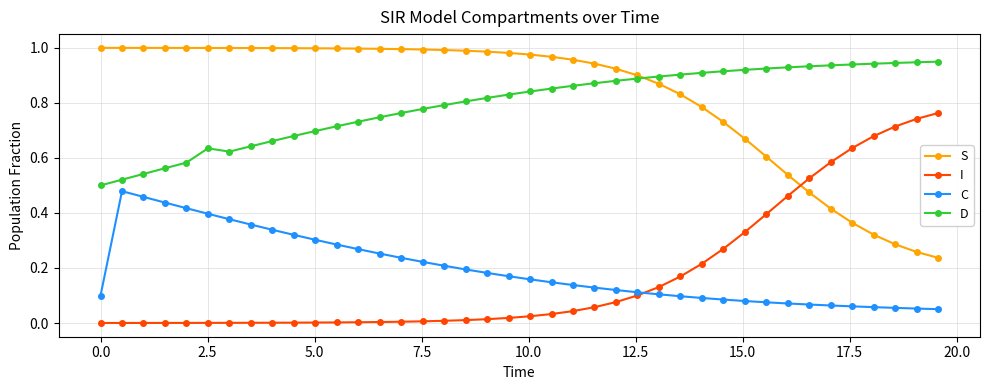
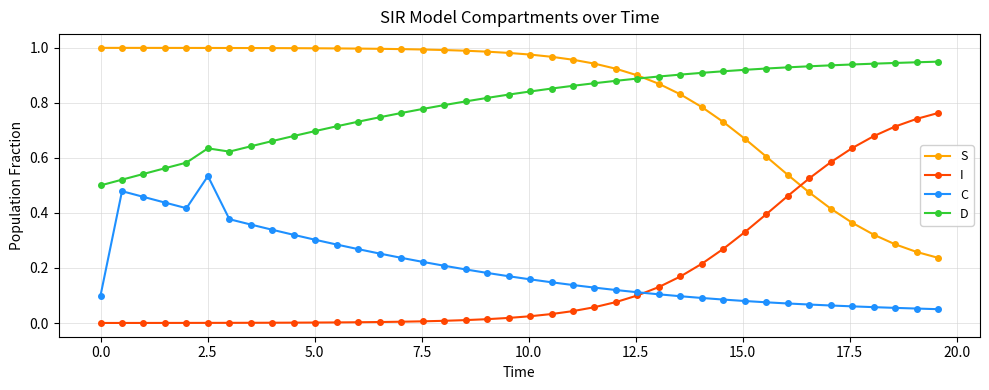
C, 2.5: 0.40 -> 0.53
